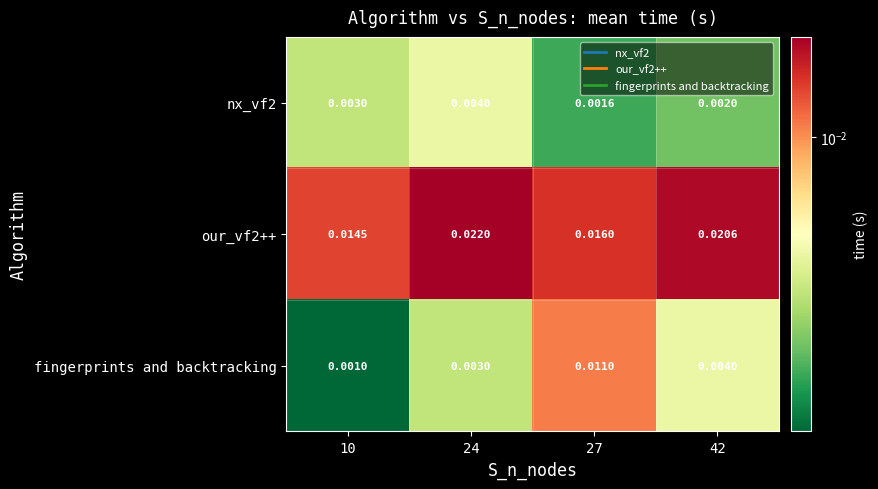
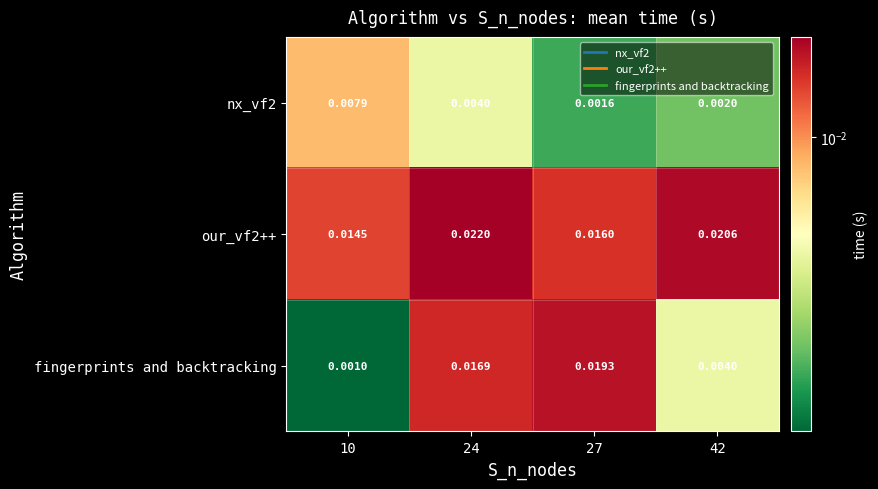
nx_vf2, 10: 0.0030 -> 0.0079
fingerprints and backtracking, 24: 0.0030 -> 0.0169
fingerprints and backtracking, 27: 0.0110 -> 0.0193
